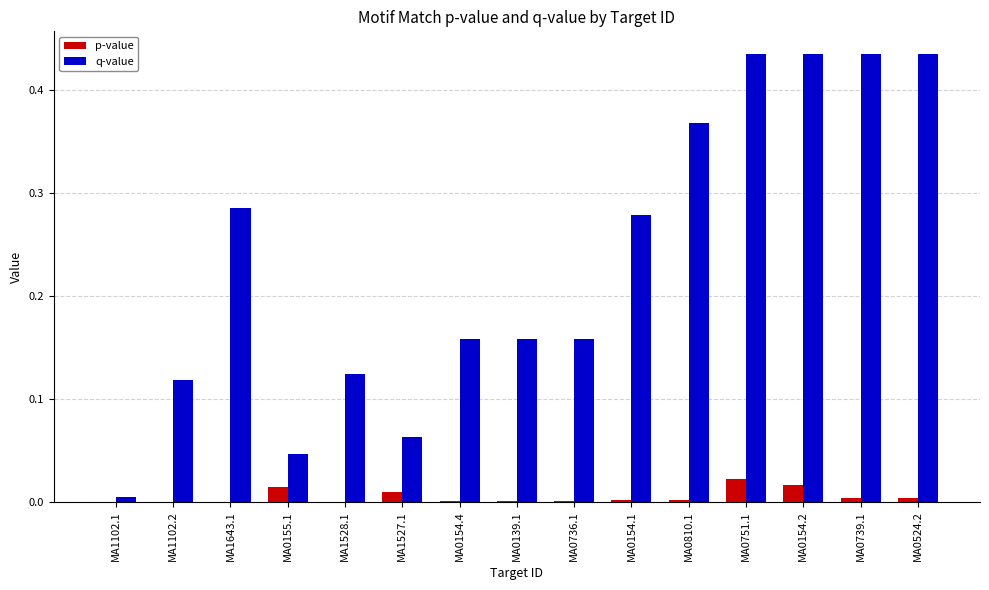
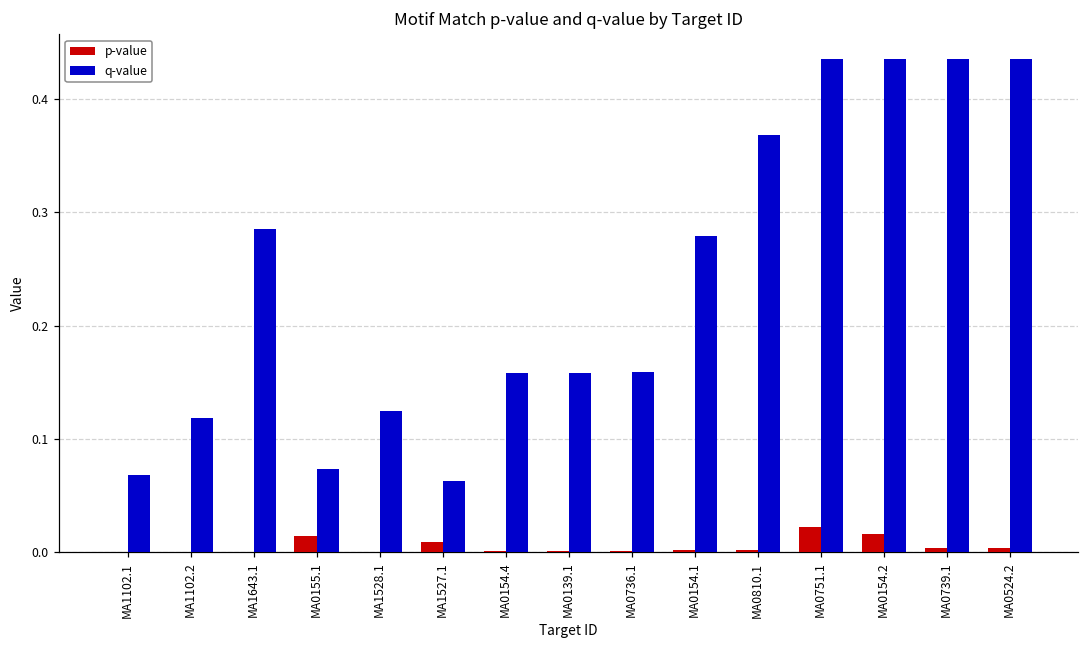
q-value, MA1102.1: 0.005 -> 0.068
q-value, MA0155.1: 0.046 -> 0.073
